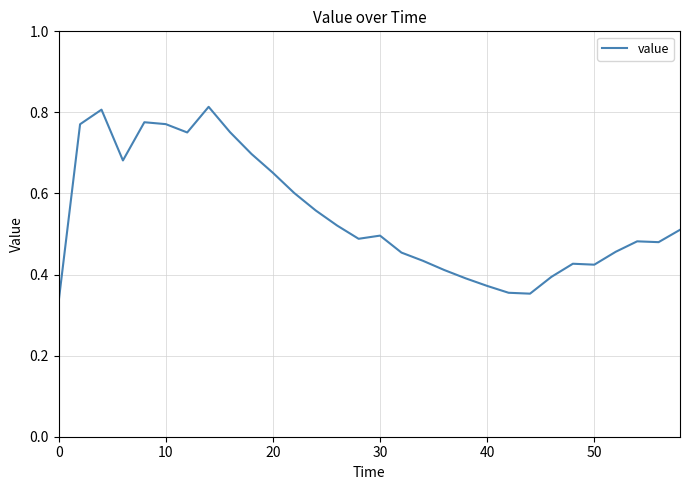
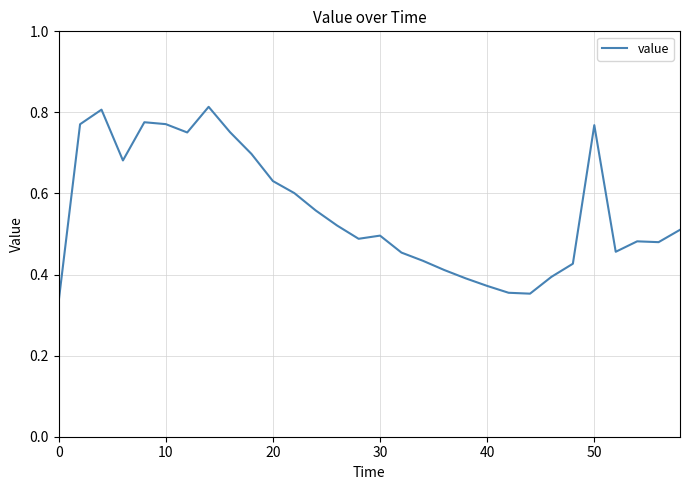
20: 0.65 -> 0.63
50: 0.42 -> 0.77
